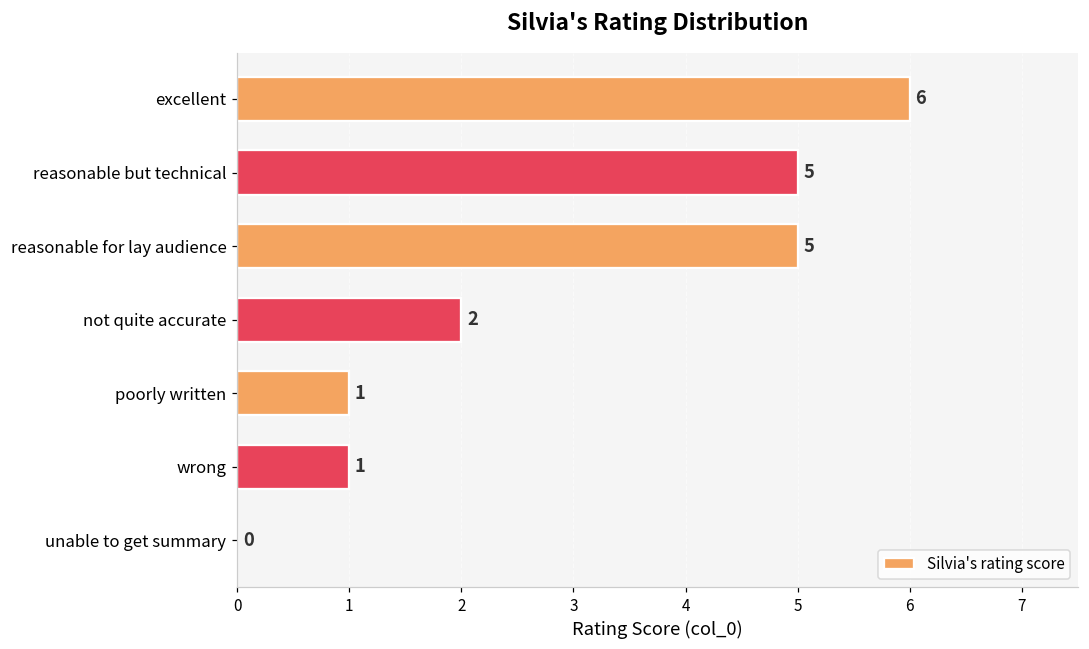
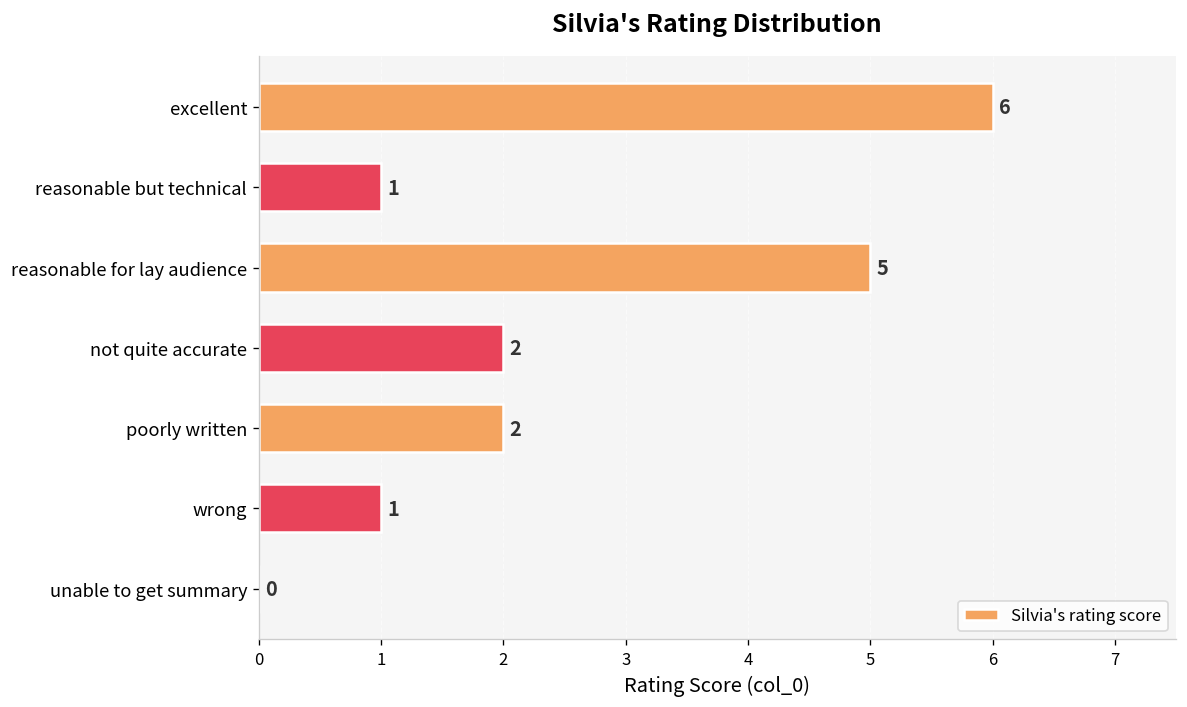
reasonable but technical: 5 -> 1
poorly written: 1 -> 2
